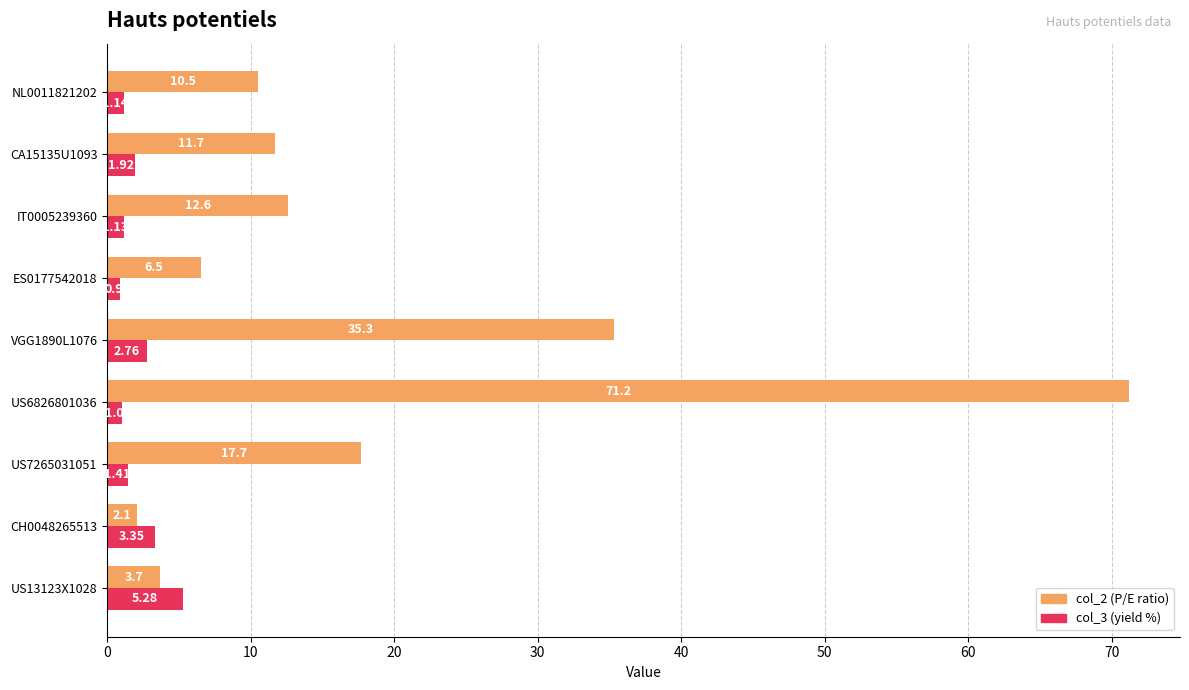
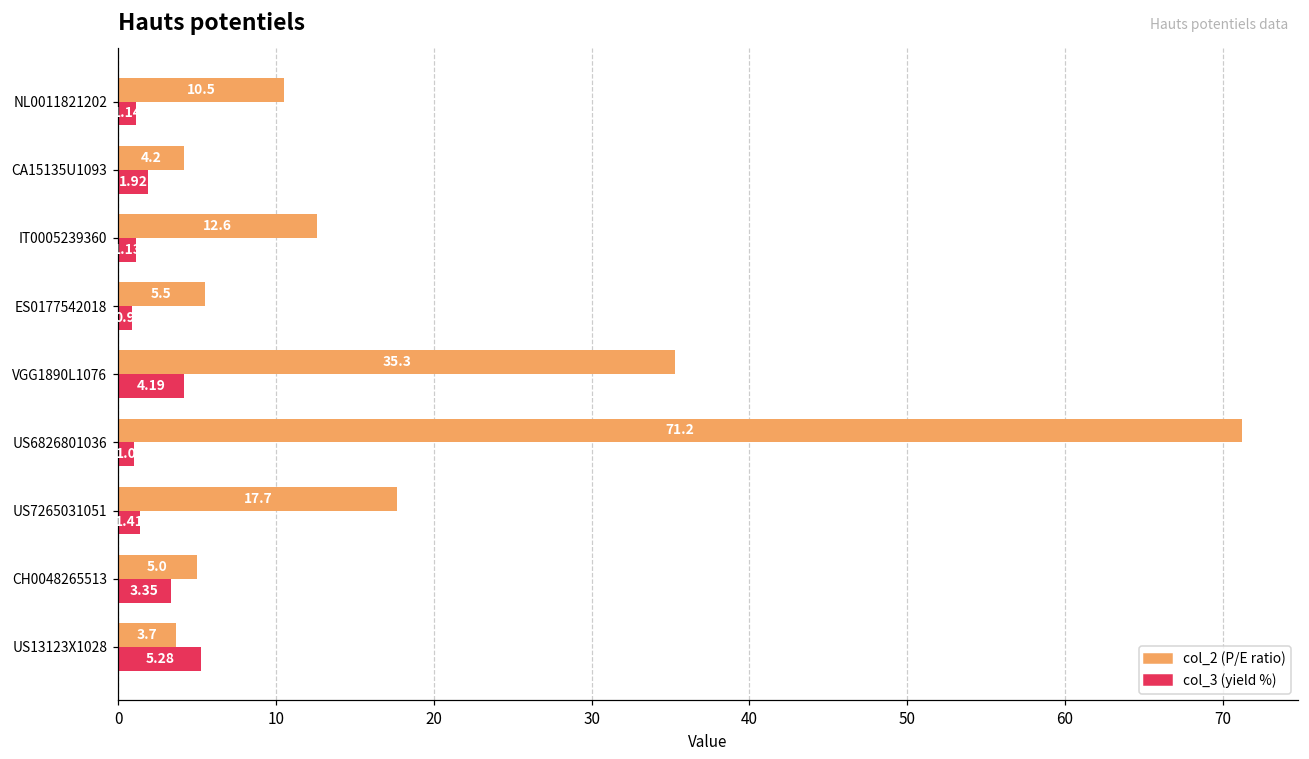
col_2 (P/E ratio), CA15135U1093: 11.7 -> 4.2
col_2 (P/E ratio), ES0177542018: 6.5 -> 5.5
col_3 (yield %), VGG1890L1076: 2.76 -> 4.19
col_2 (P/E ratio), CH0048265513: 2.1 -> 5.0
